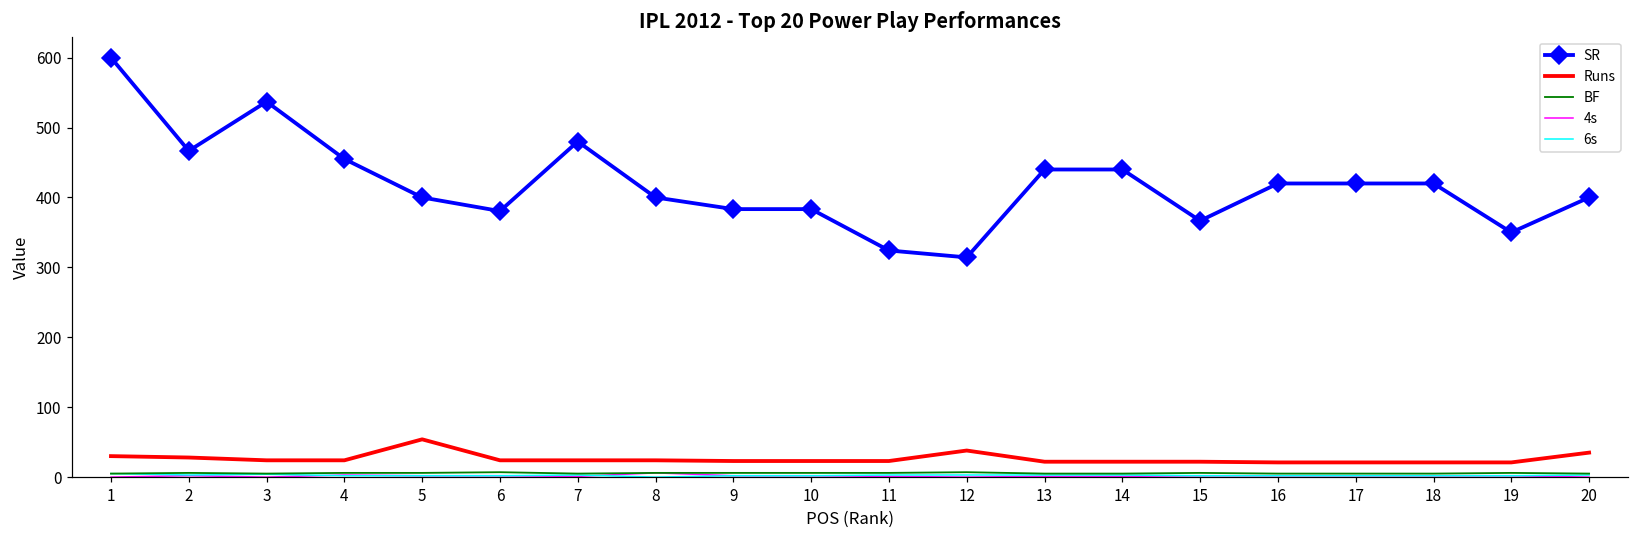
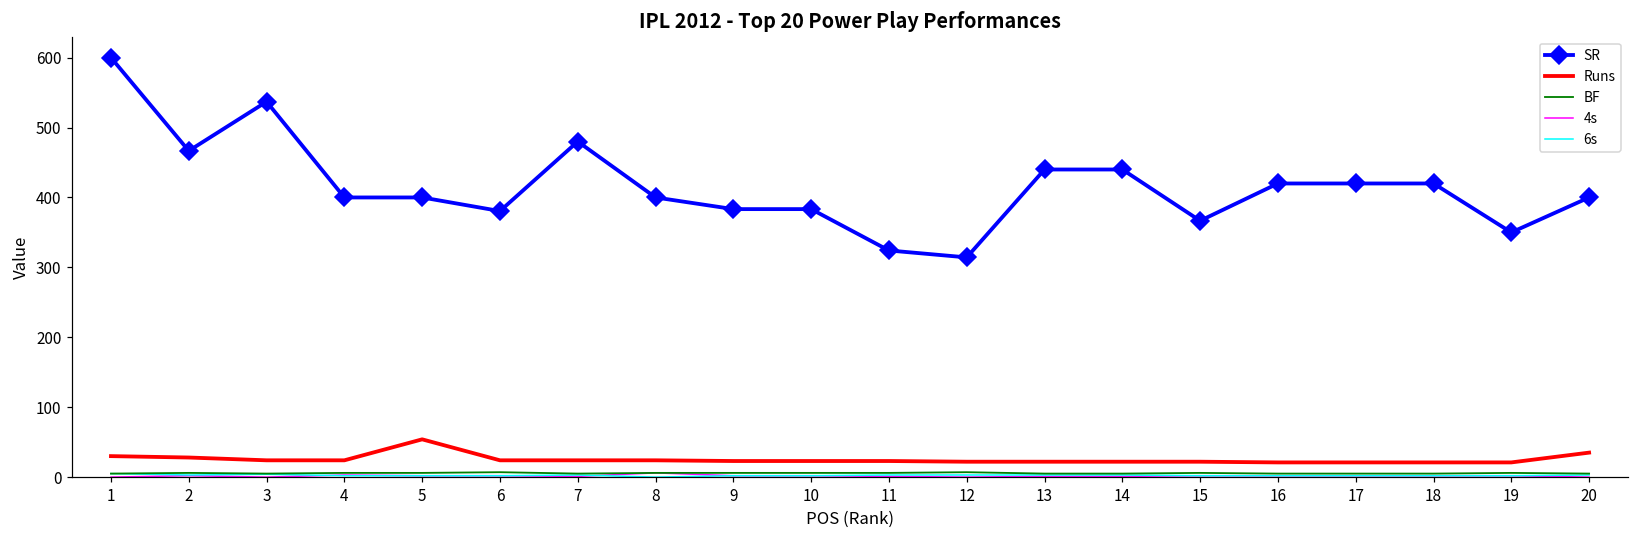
SR, 4: 460 -> 400
Runs, 12: 40 -> 20
